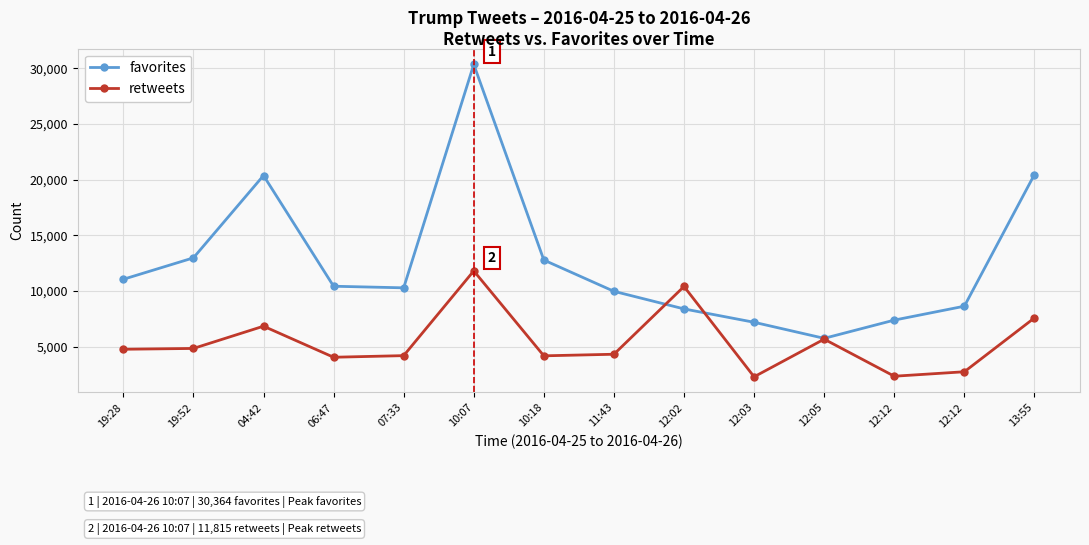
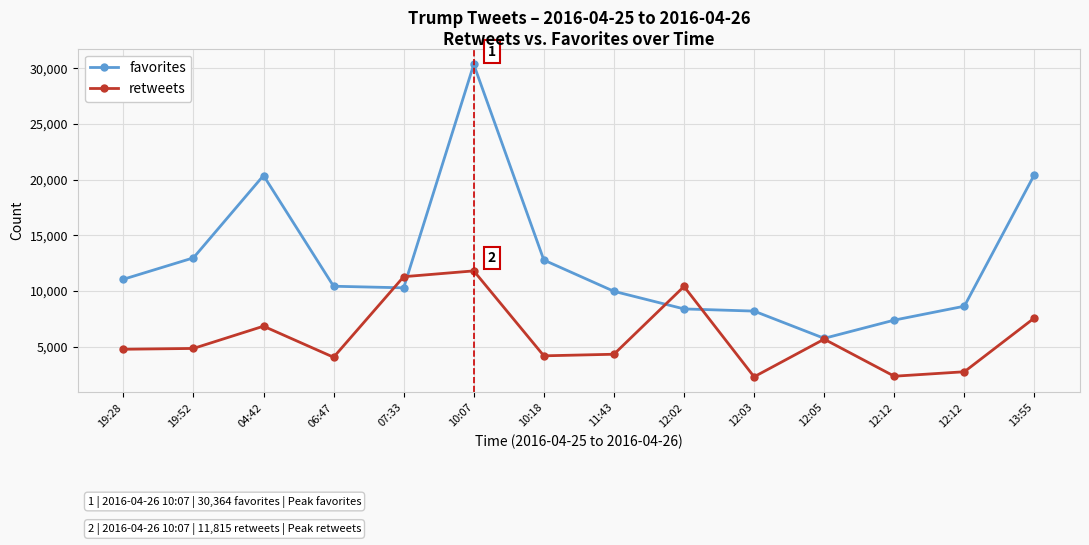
retweets, 07:33: 4,200 -> 11,300
favorites, 12:03: 7,200 -> 8,200
